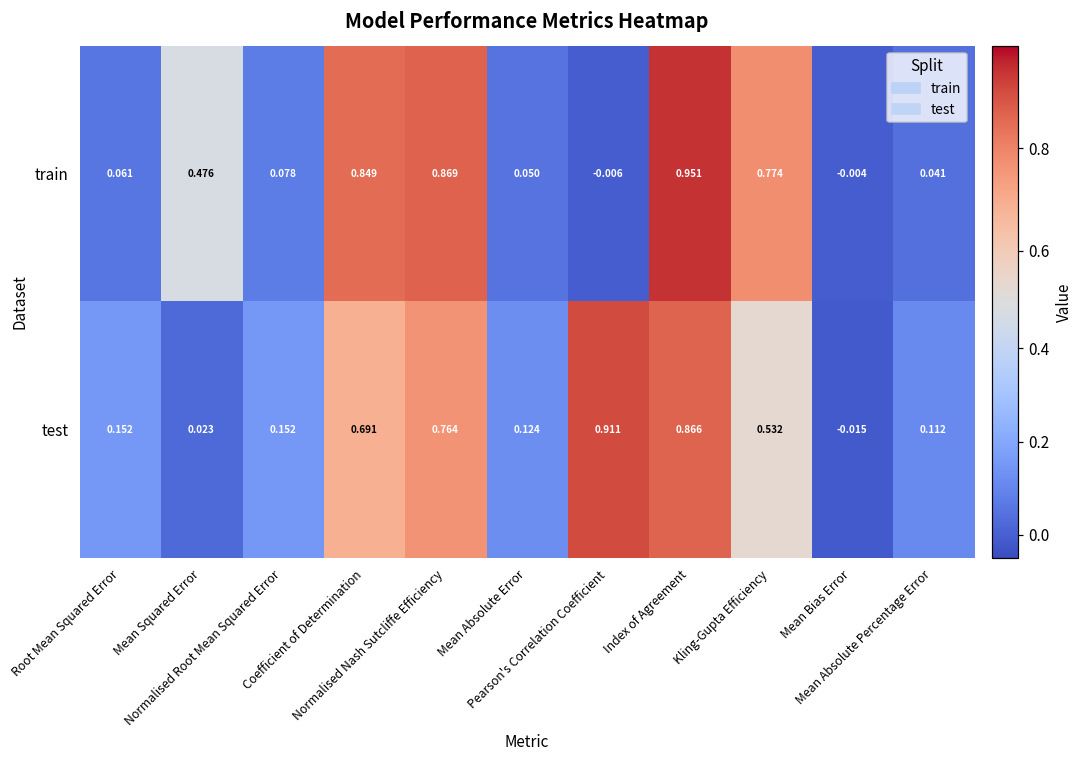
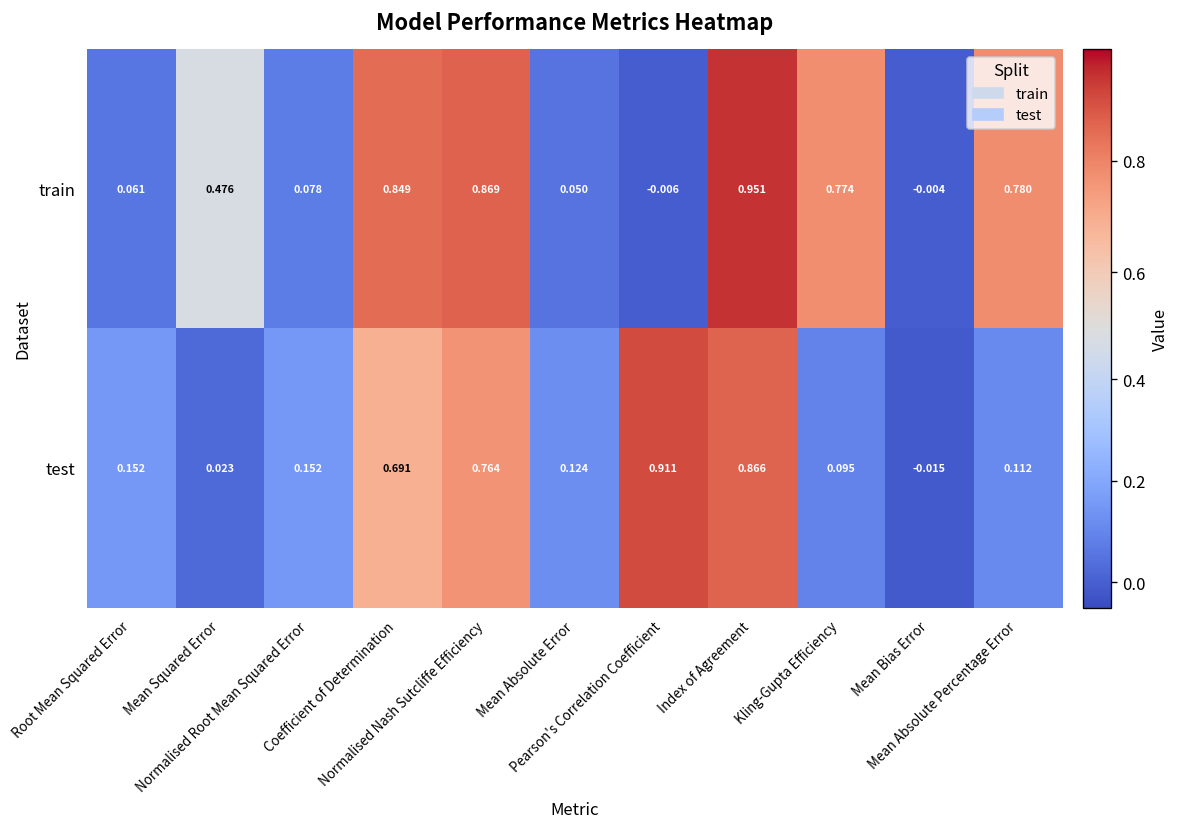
train, Mean Absolute Percentage Error: 0.041 -> 0.780
test, Kling-Gupta Efficiency: 0.532 -> 0.095
